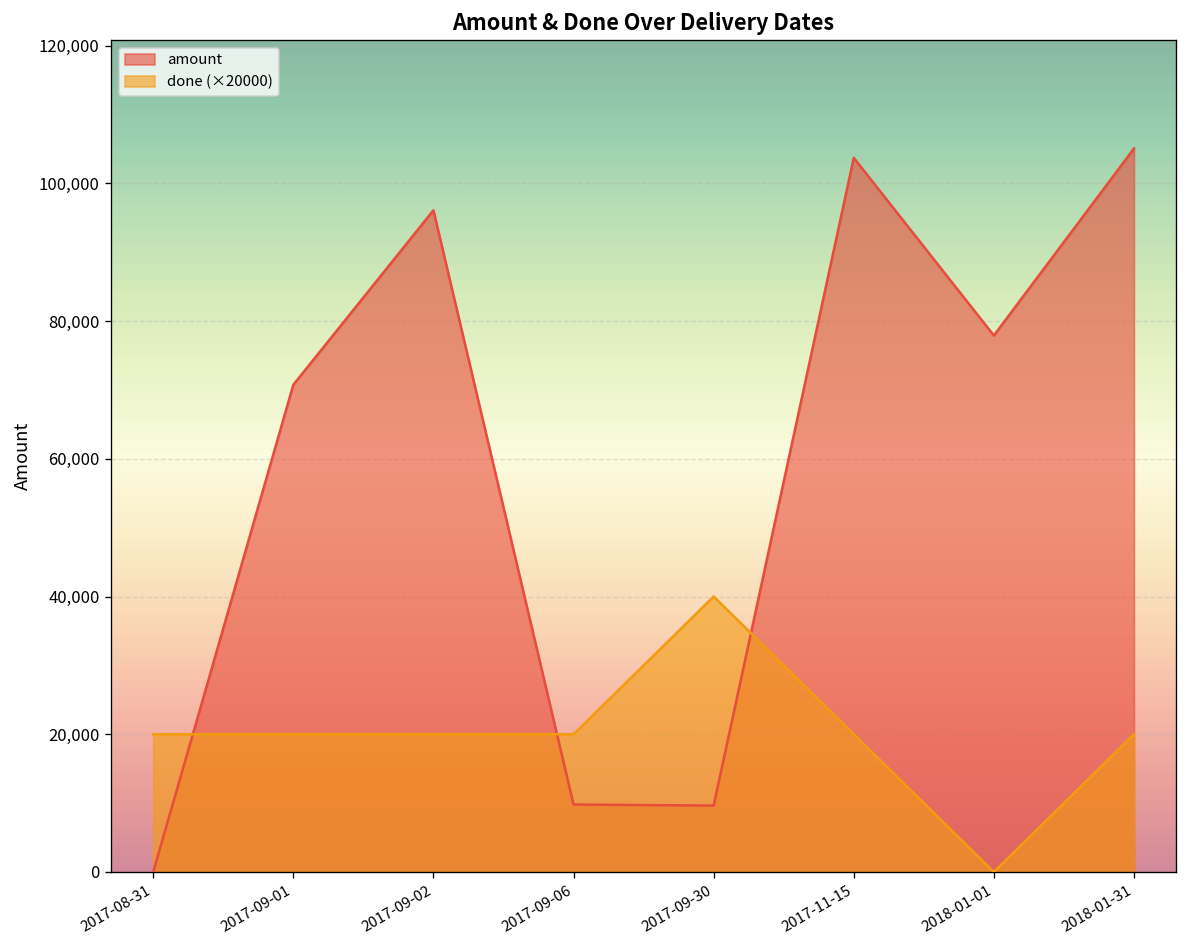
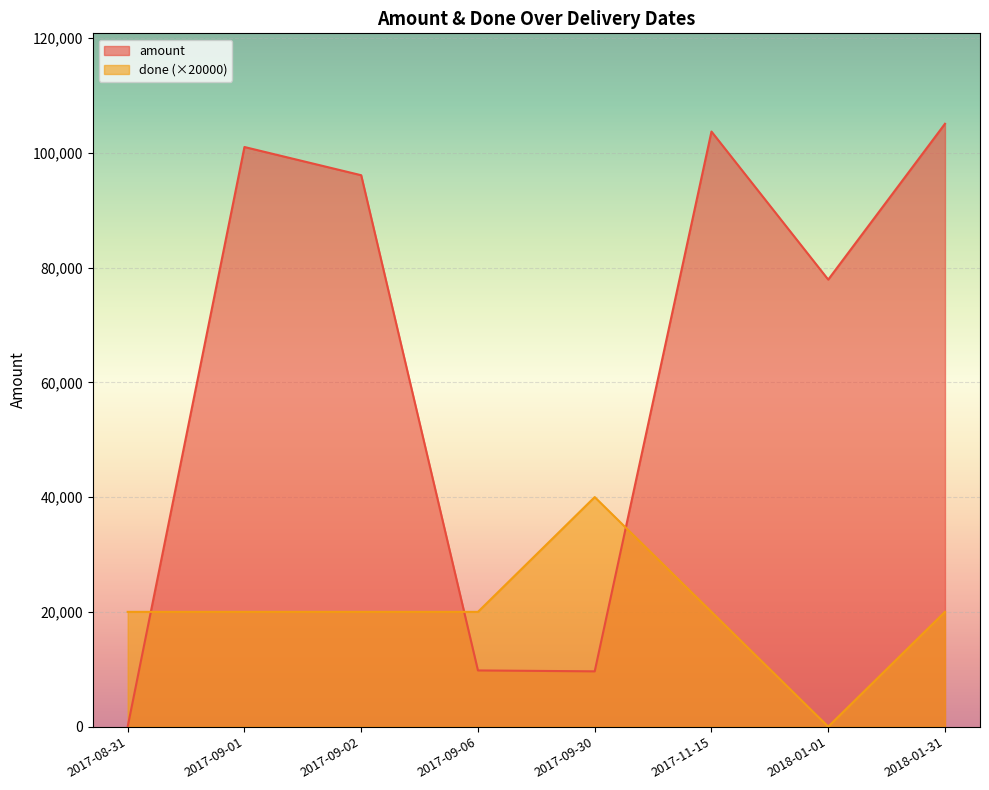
amount, 2017-09-01: 71,000 -> 101,000
